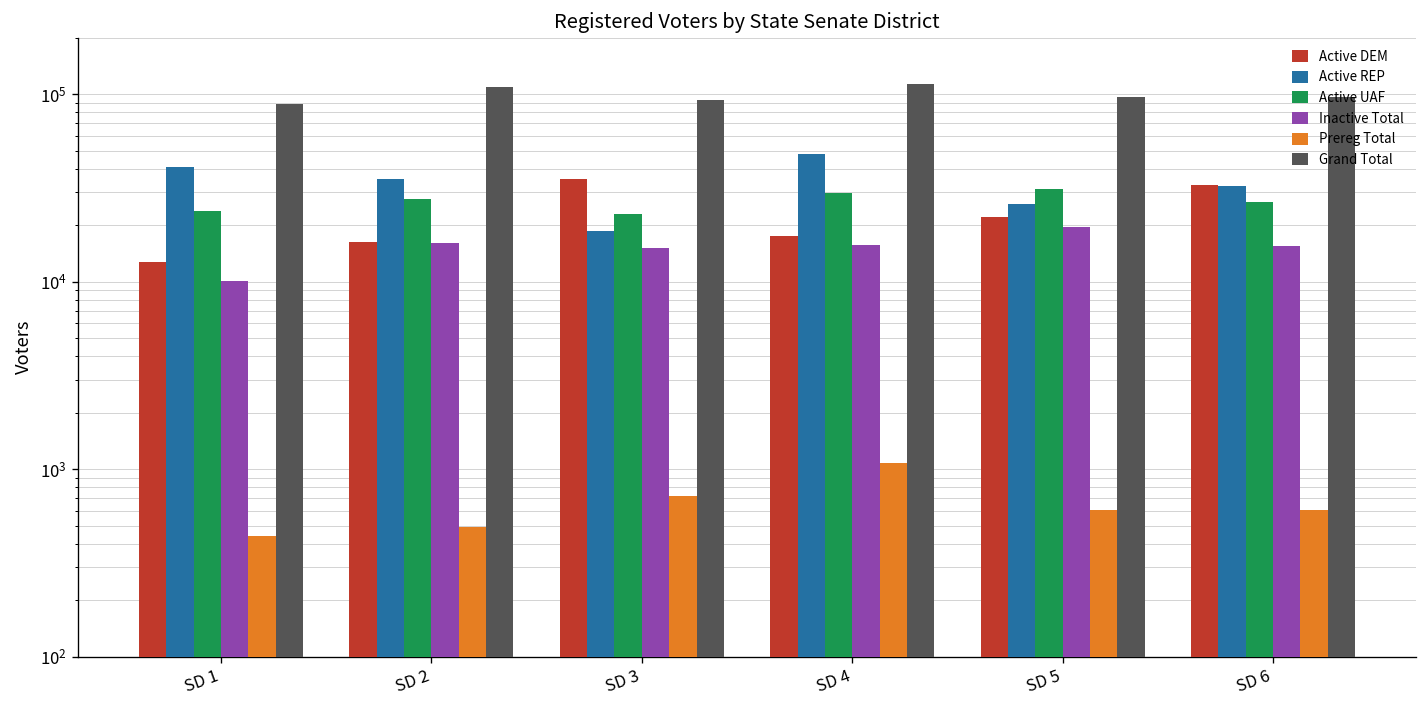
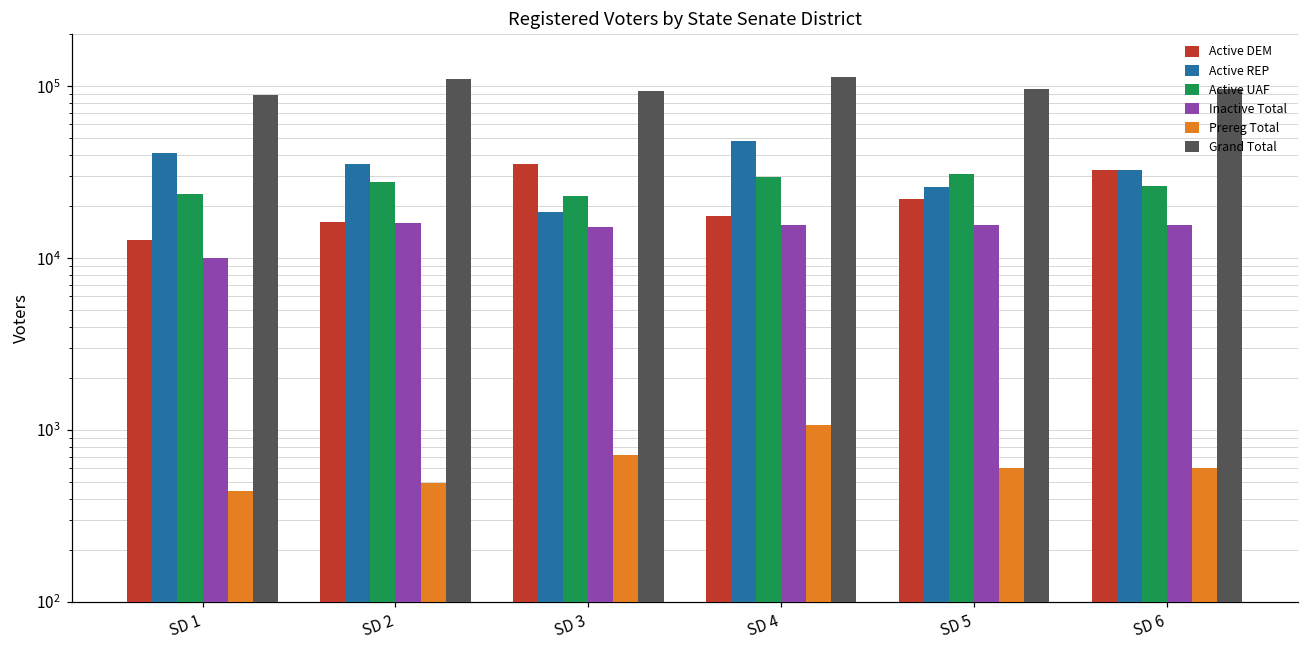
Inactive Total, SD 5: 20000 -> 16000
